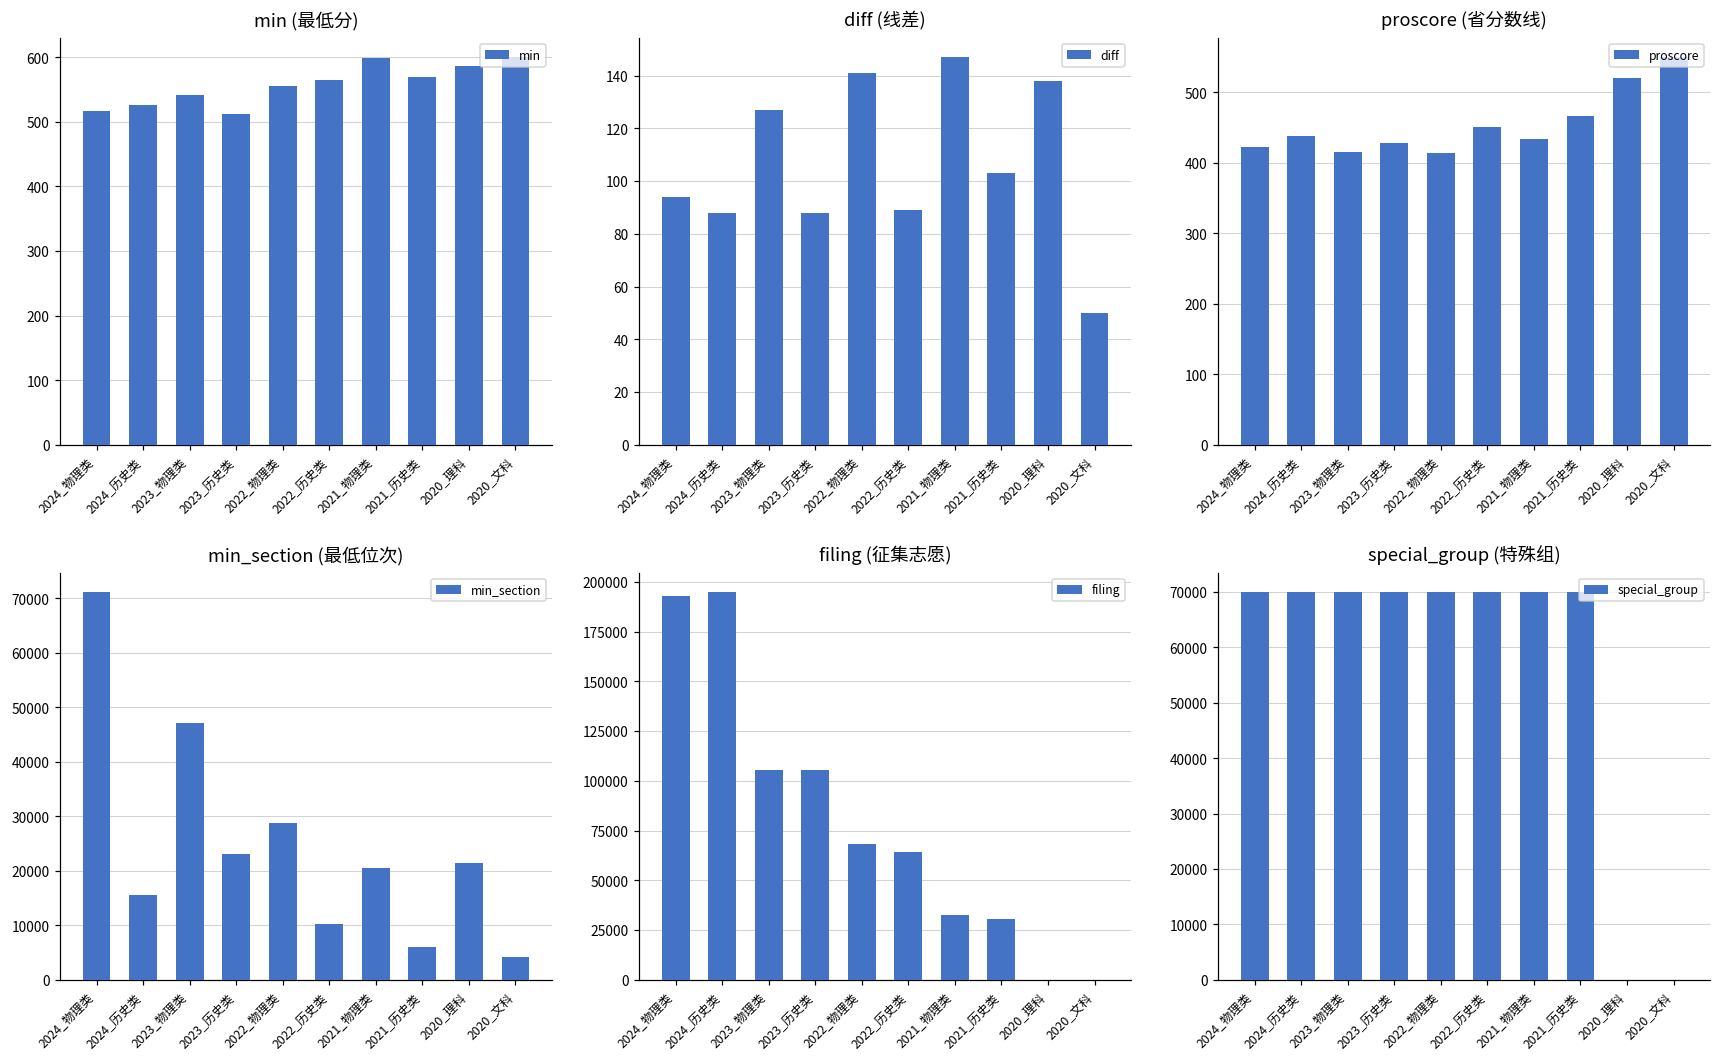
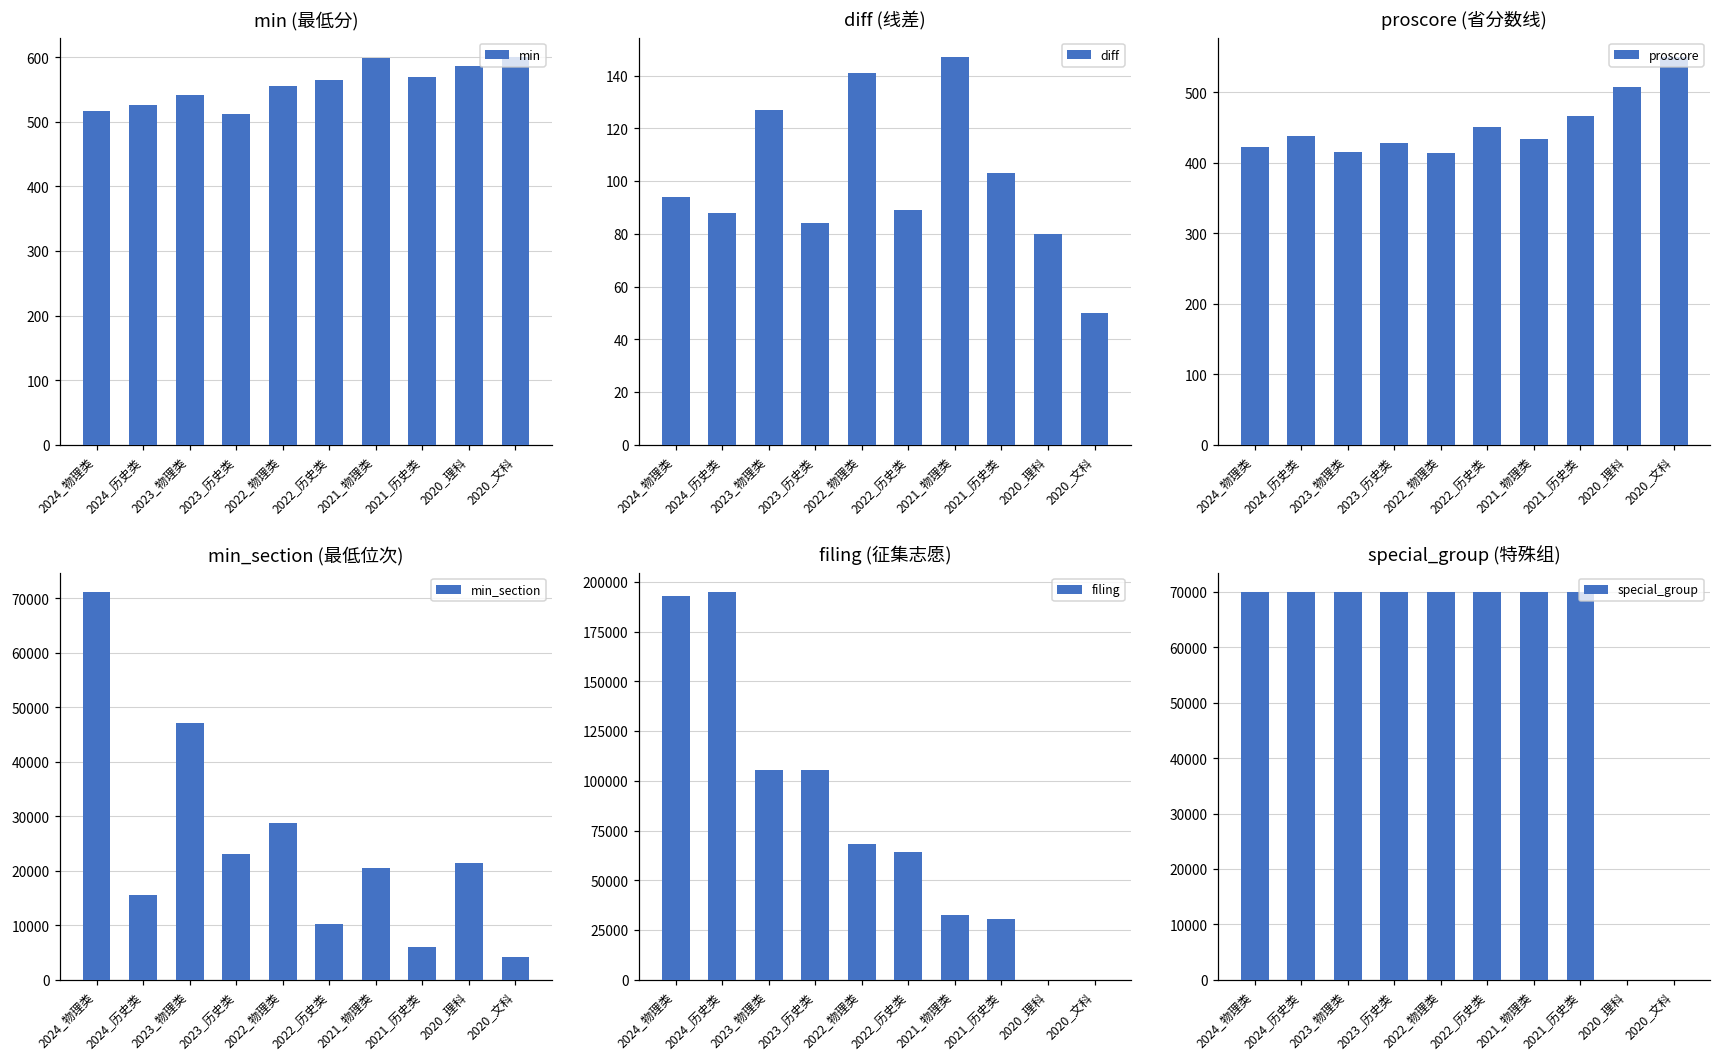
diff (线差), 2023_历史类: 88 -> 84
diff (线差), 2020_理科: 138 -> 80
proscore (省分数线), 2020_理科: 520 -> 510
